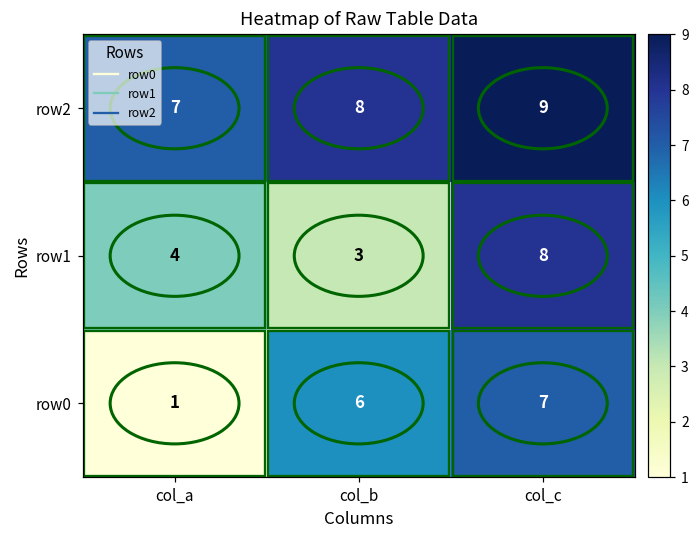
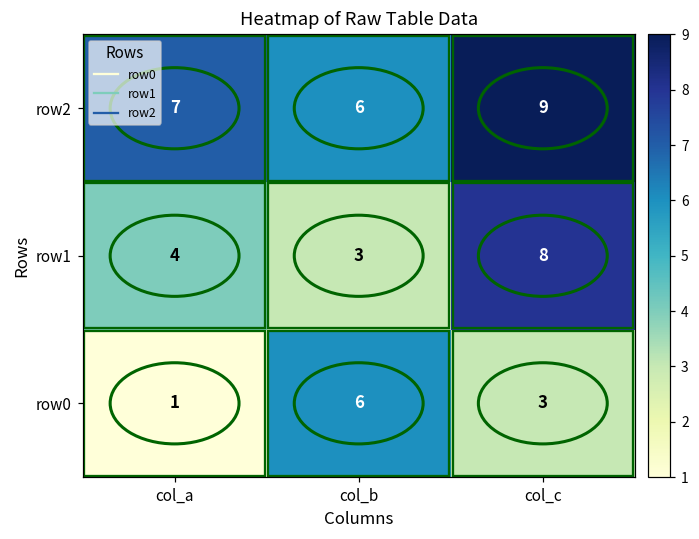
row2, col_b: 8 -> 6
row0, col_c: 7 -> 3
